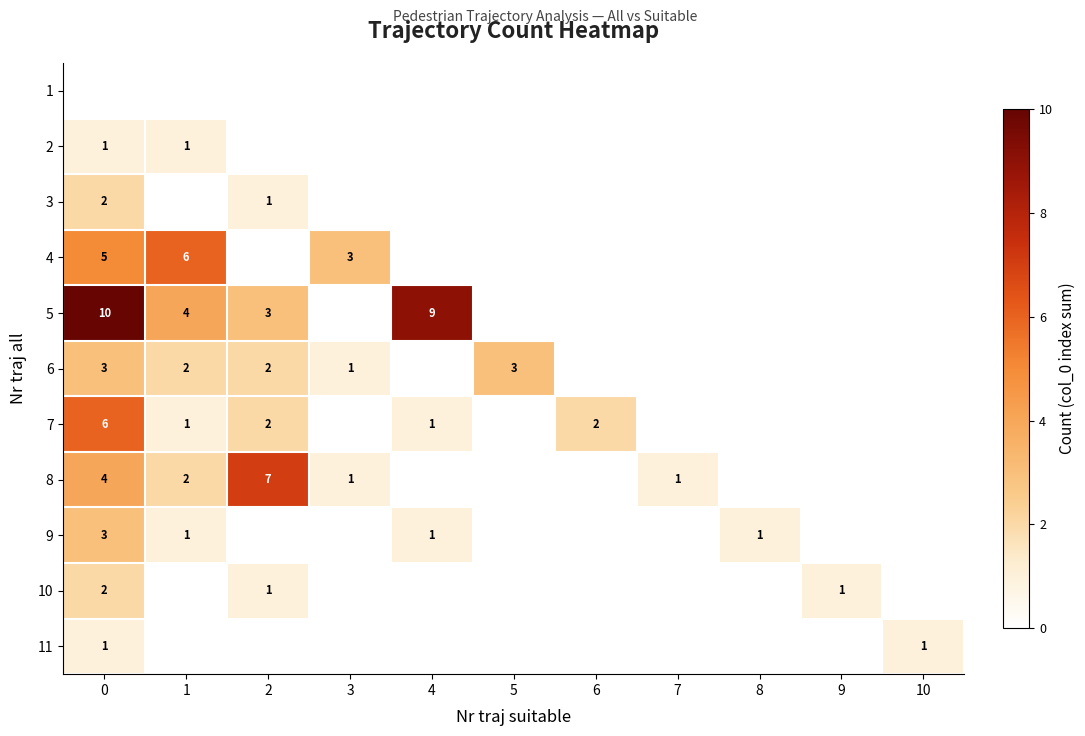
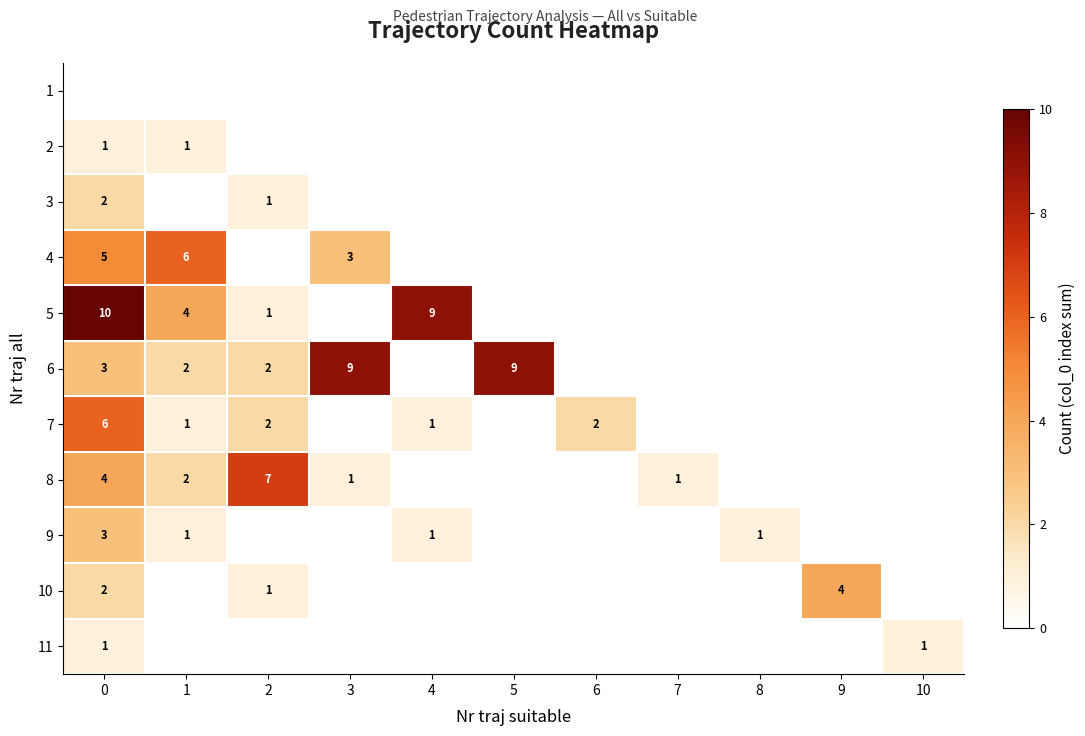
5, 2: 3 -> 1
6, 3: 1 -> 9
6, 5: 3 -> 9
10, 9: 1 -> 4
